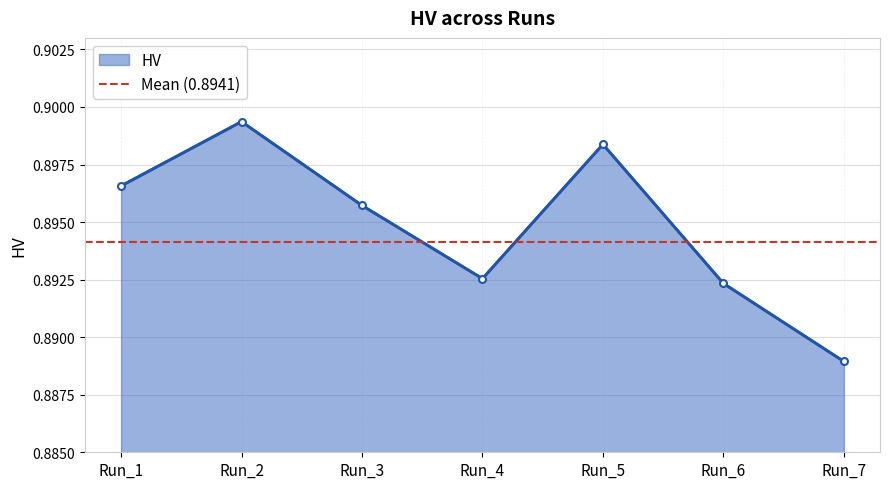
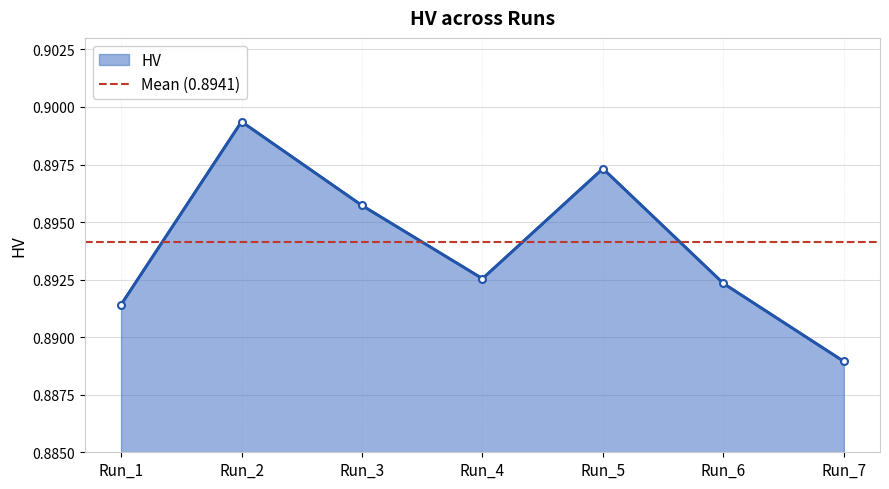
Run_1: 0.8966 -> 0.8914
Run_5: 0.8984 -> 0.8973
